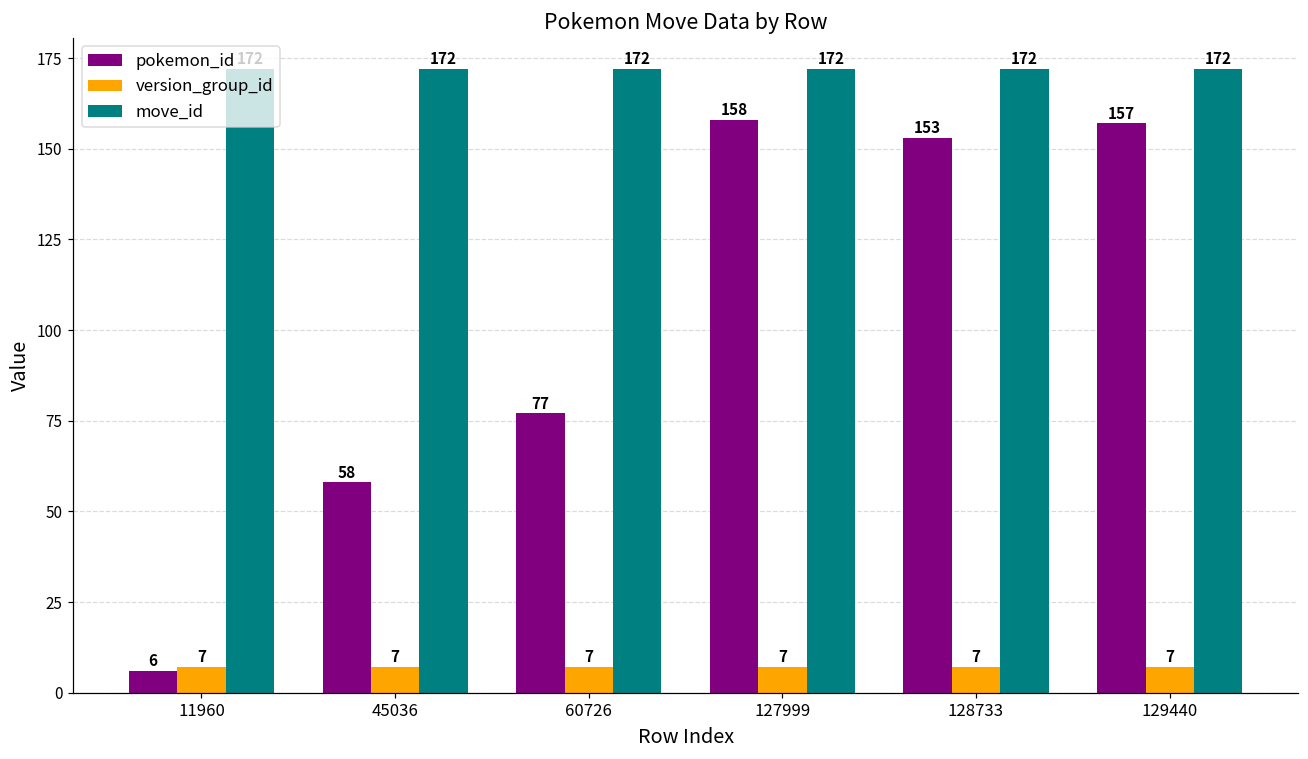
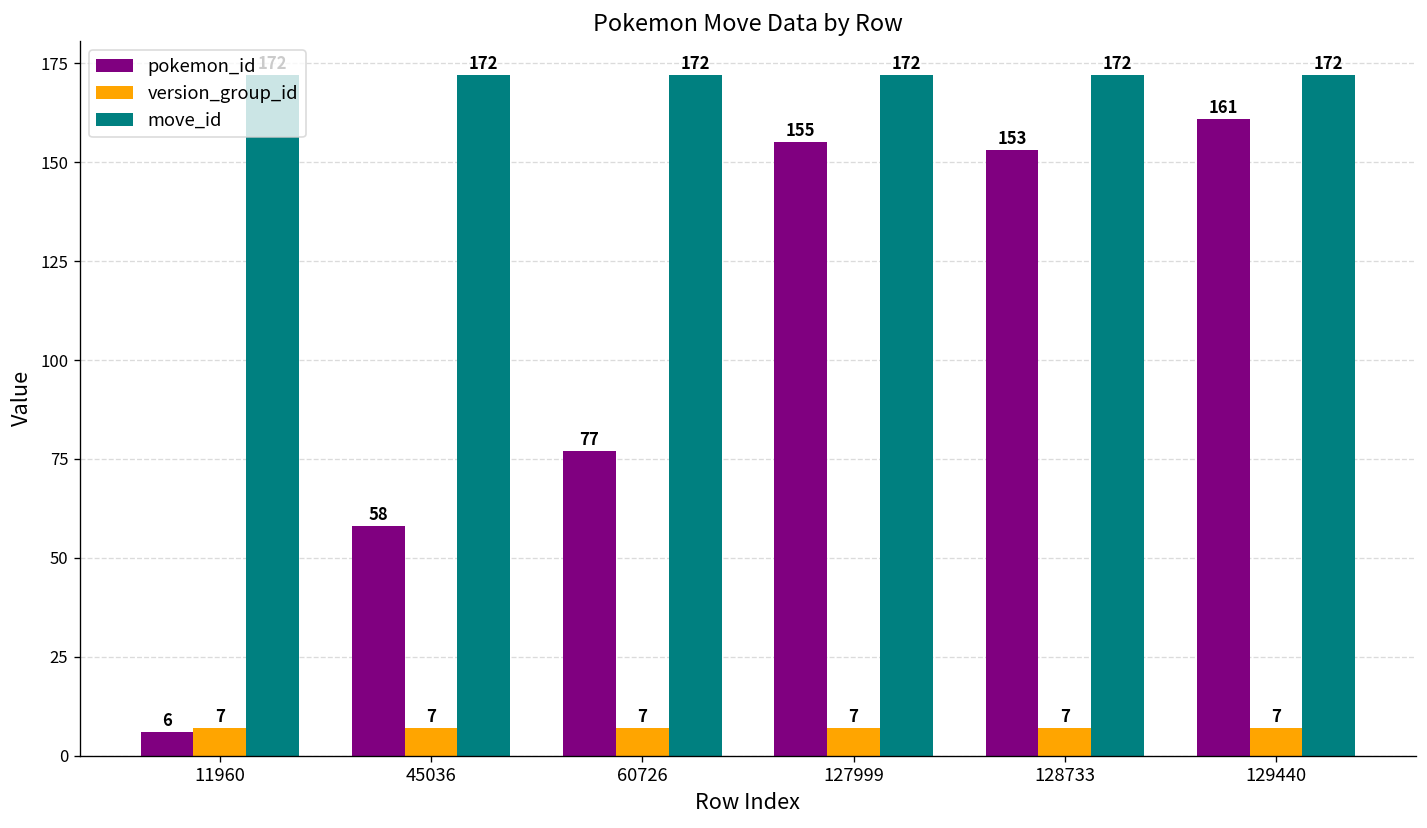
pokemon_id, 127999: 158 -> 155
pokemon_id, 129440: 157 -> 161
